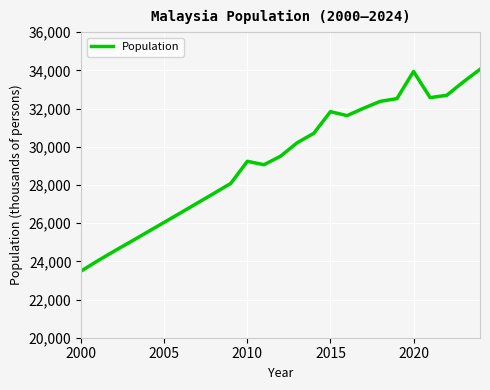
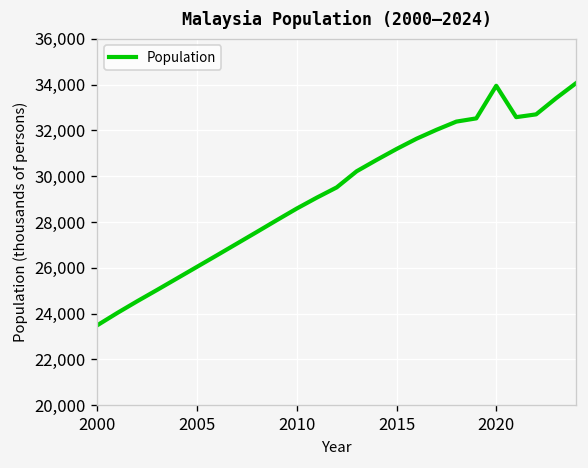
2010: 29,200 -> 28,600
2015: 31,800 -> 31,200
